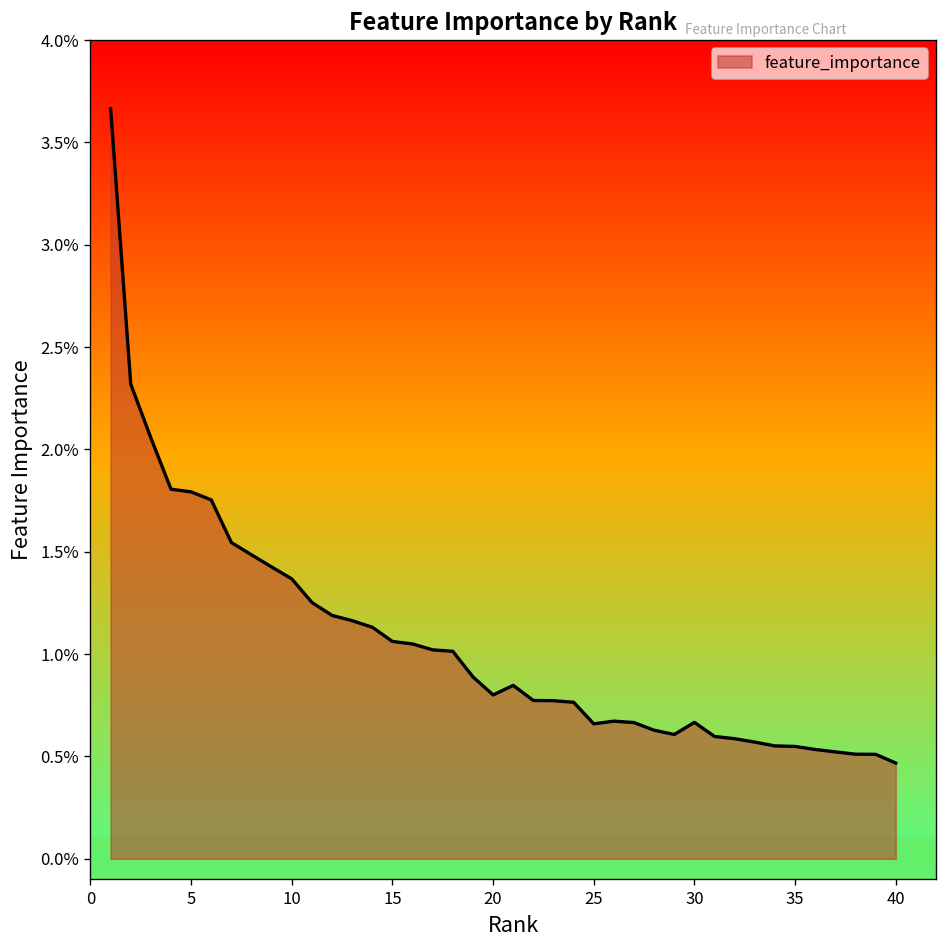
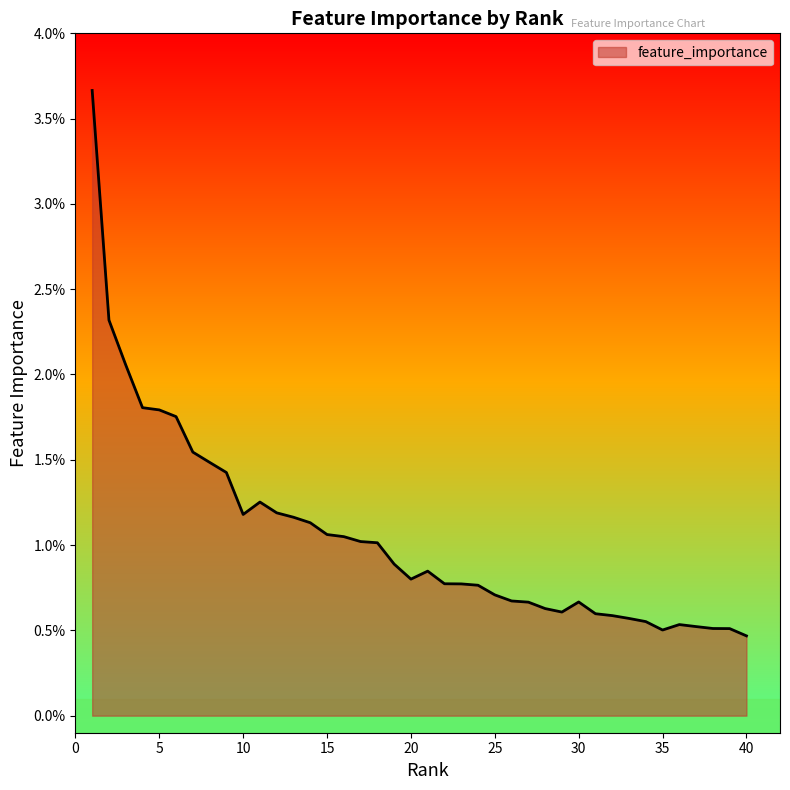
10: 1.37% -> 1.18%
25: 0.66% -> 0.71%
35: 0.55% -> 0.50%
